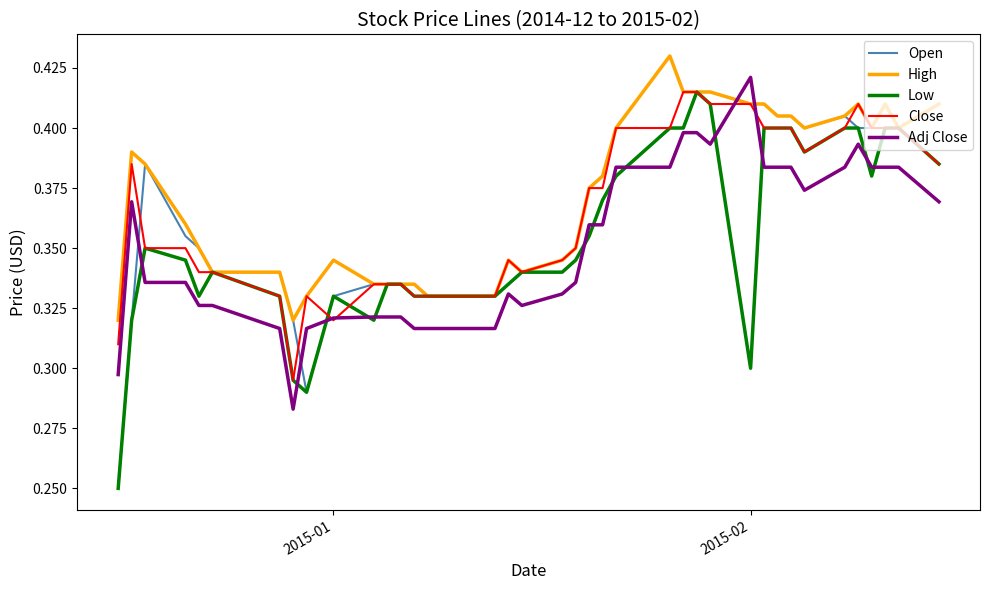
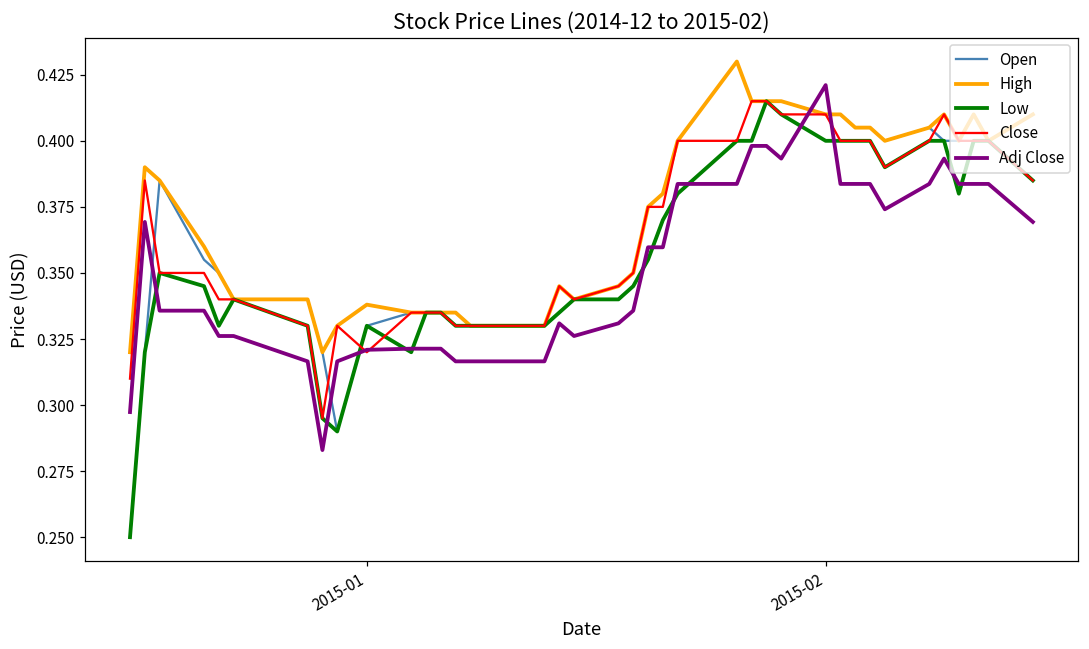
High, 2015-01: 0.345 -> 0.338
Low, 2015-02: 0.3 -> 0.4
